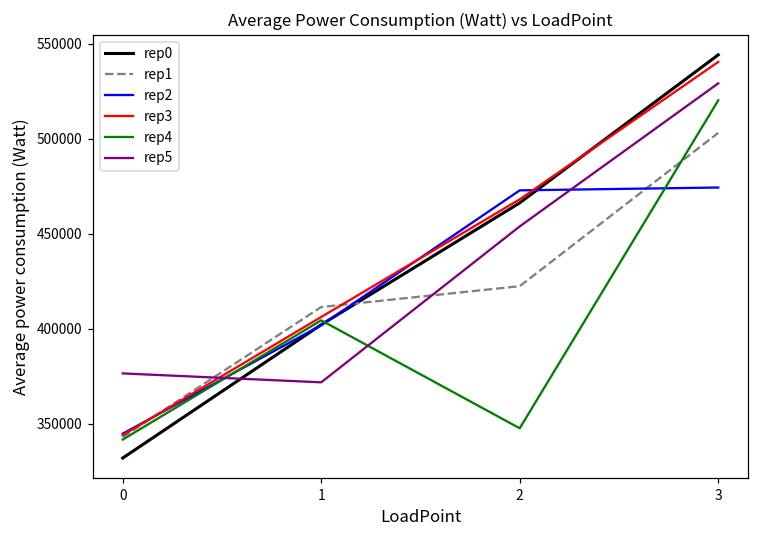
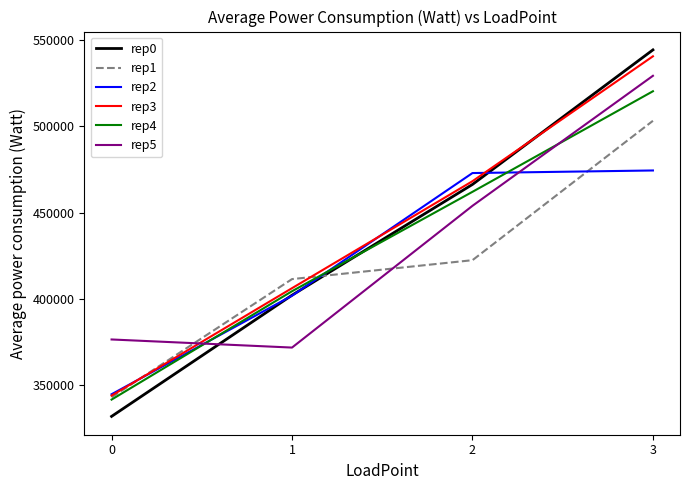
rep4, 2: 348000 -> 462000
